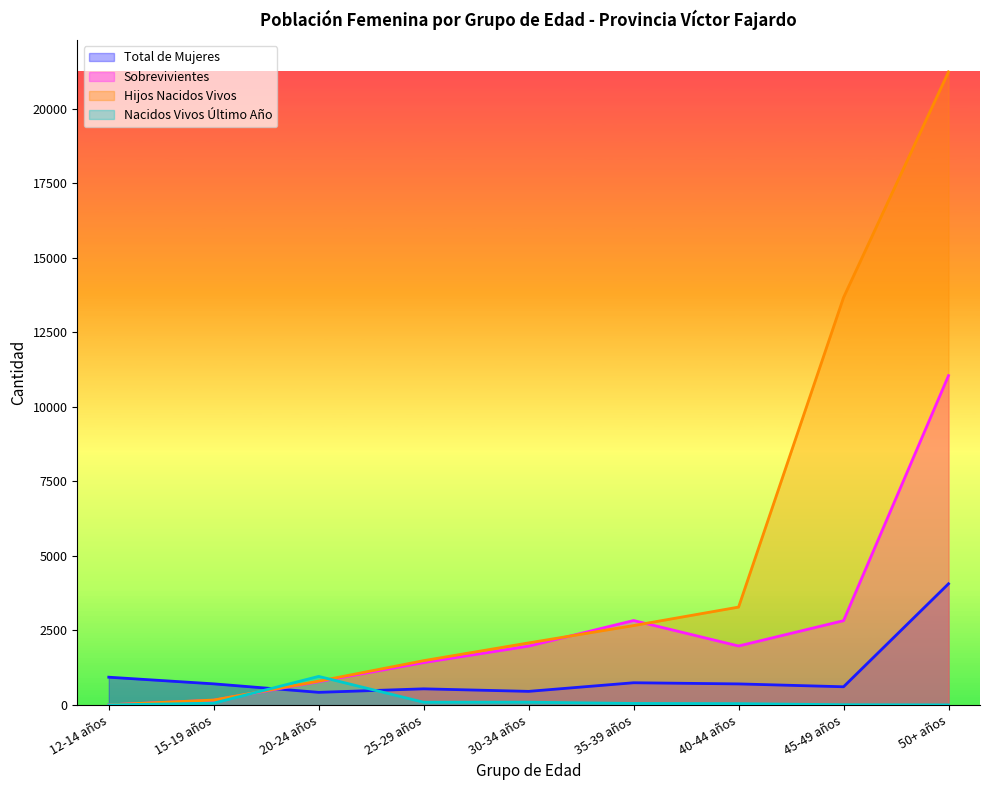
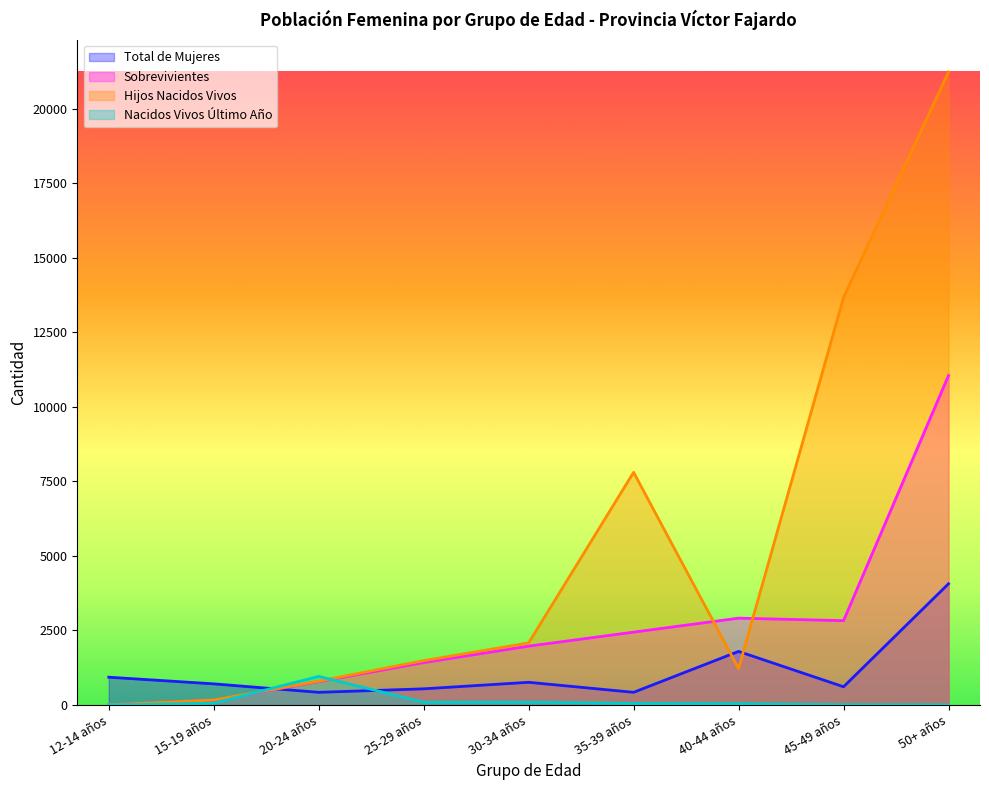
Total de Mujeres, 30-34 años: 500 -> 800
Total de Mujeres, 35-39 años: 700 -> 400
Sobrevivientes, 35-39 años: 2800 -> 2400
Hijos Nacidos Vivos, 35-39 años: 2700 -> 7800
Total de Mujeres, 40-44 años: 700 -> 1800
Sobrevivientes, 40-44 años: 2000 -> 2900
Hijos Nacidos Vivos, 40-44 años: 3300 -> 1200
